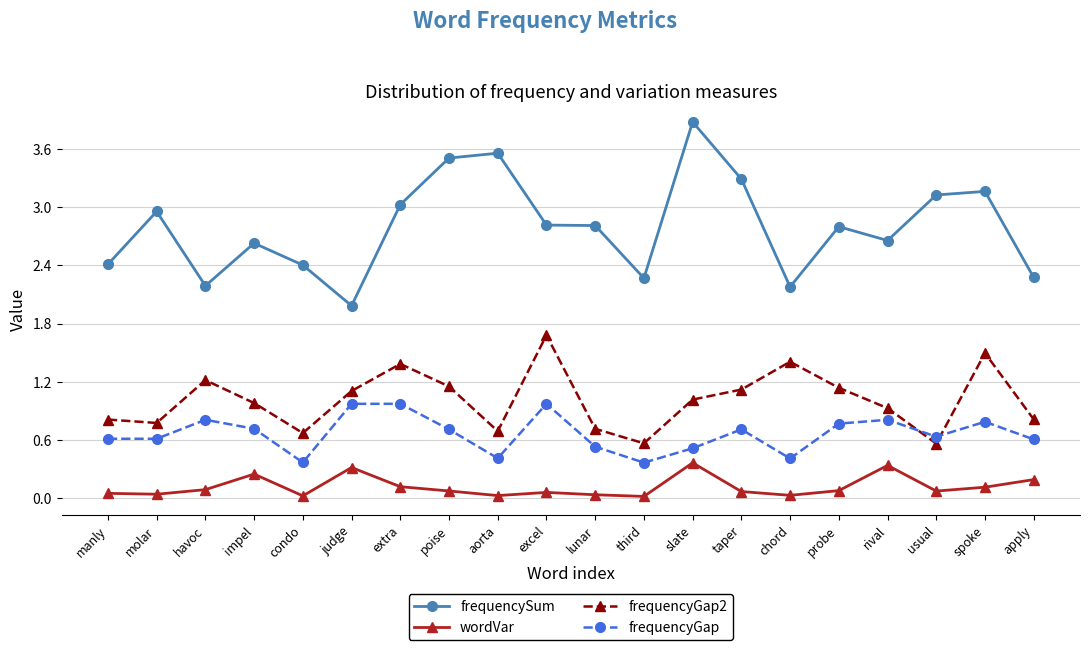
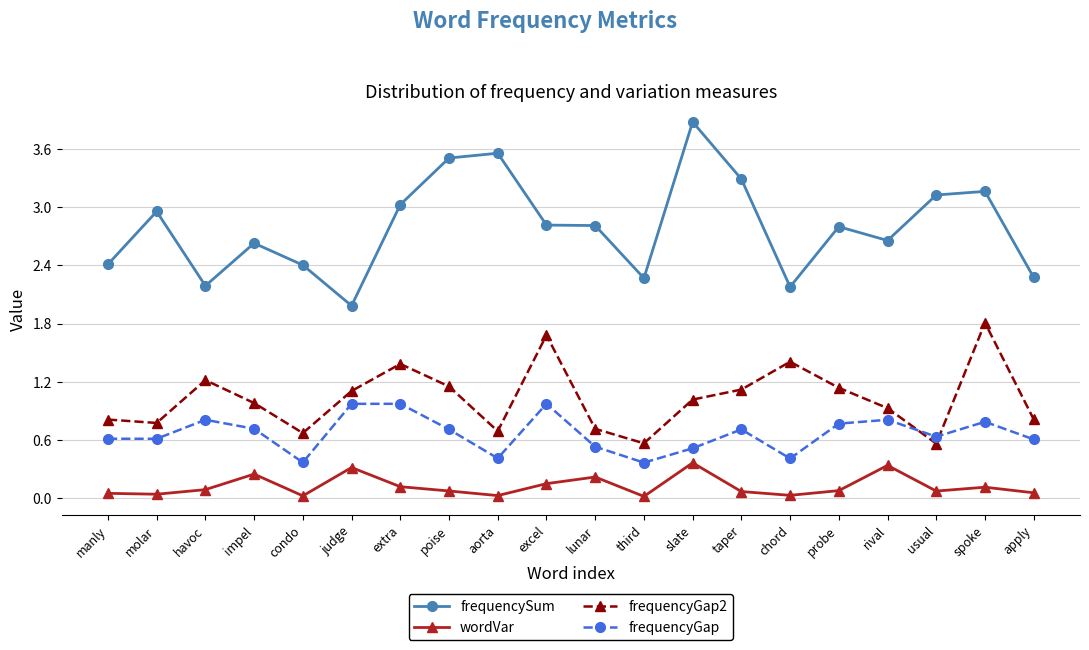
wordVar, excel: 0.06 -> 0.15
wordVar, lunar: 0.0 -> 0.2
frequencyGap2, spoke: 1.5 -> 1.8
wordVar, apply: 0.2 -> 0.1
